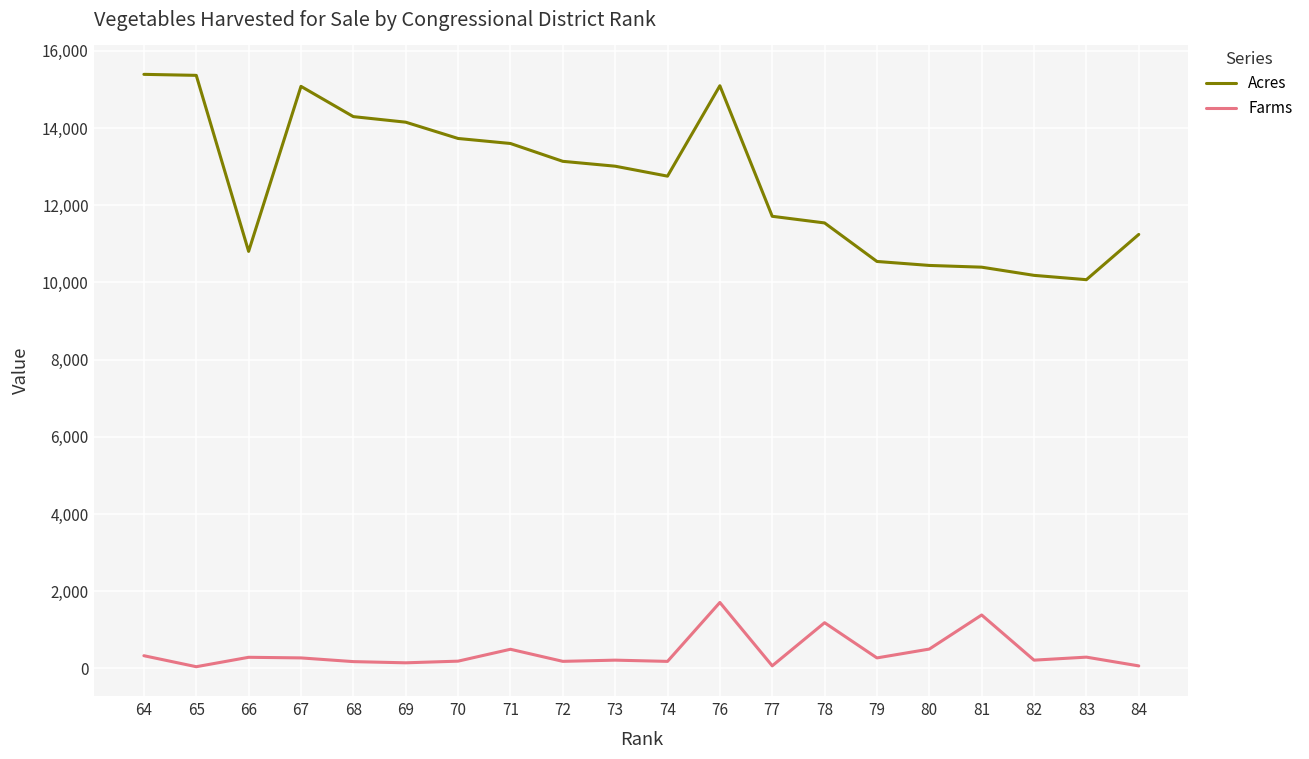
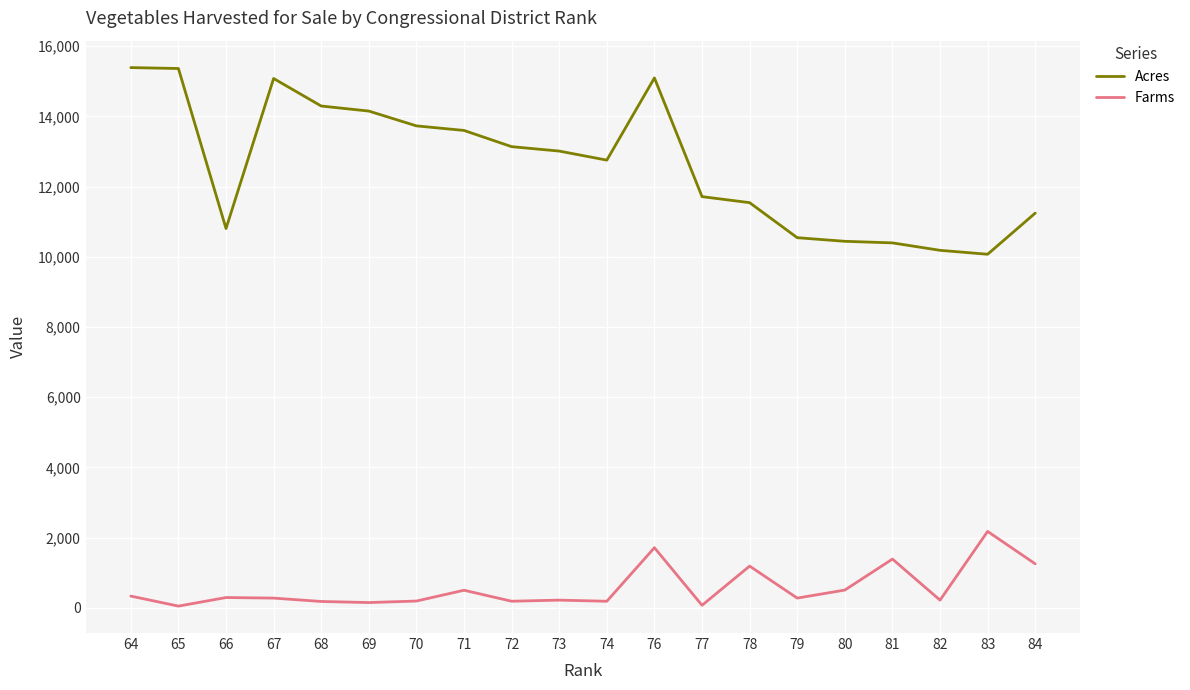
Farms, 83: 300 -> 2,200
Farms, 84: 100 -> 1,300
